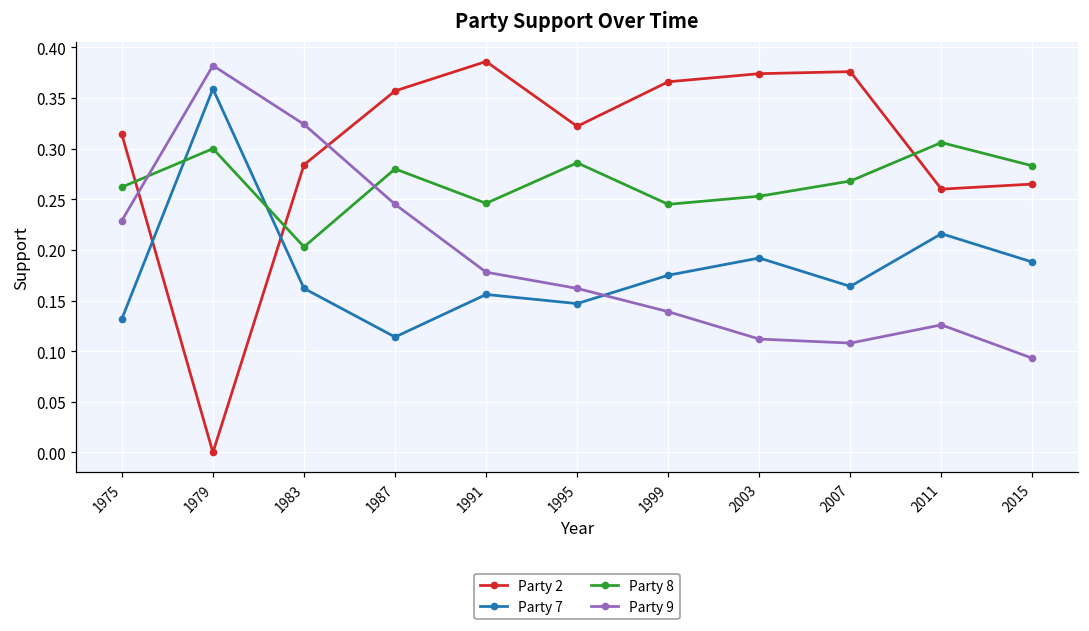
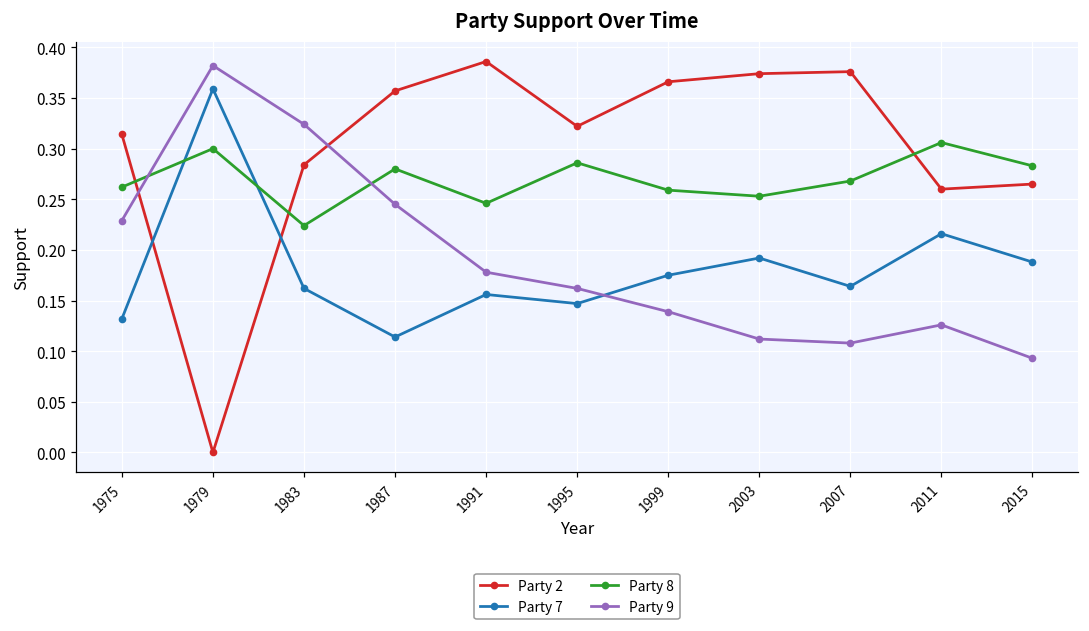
Party 8, 1983: 0.20 -> 0.22
Party 8, 1999: 0.25 -> 0.26
